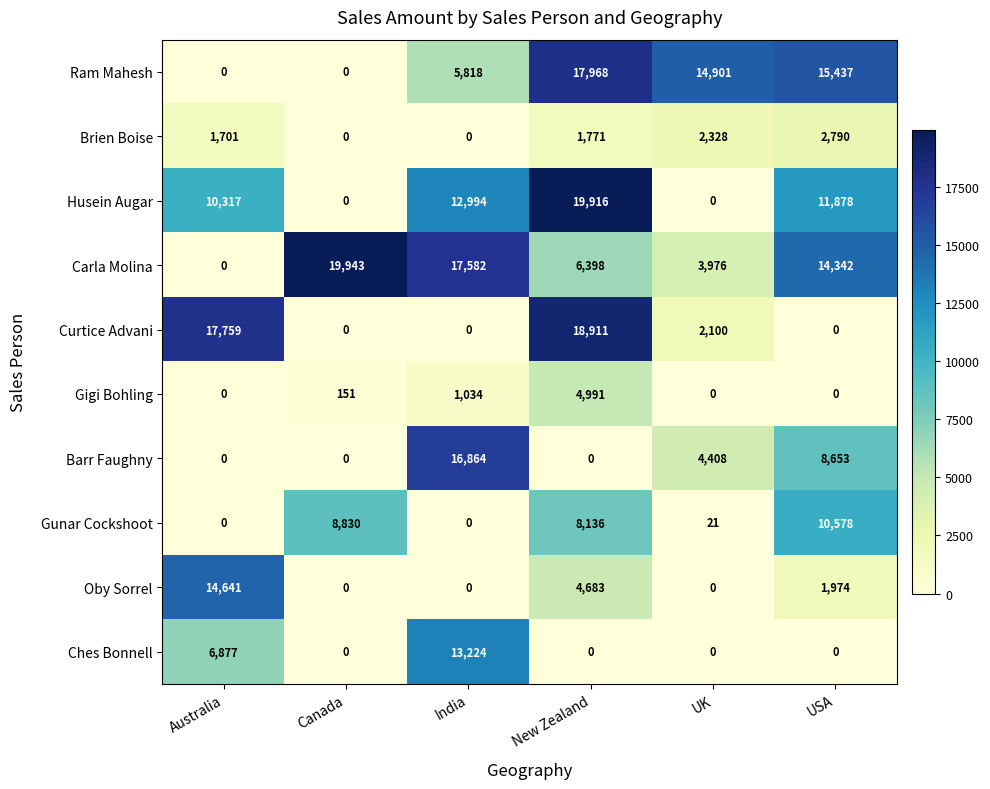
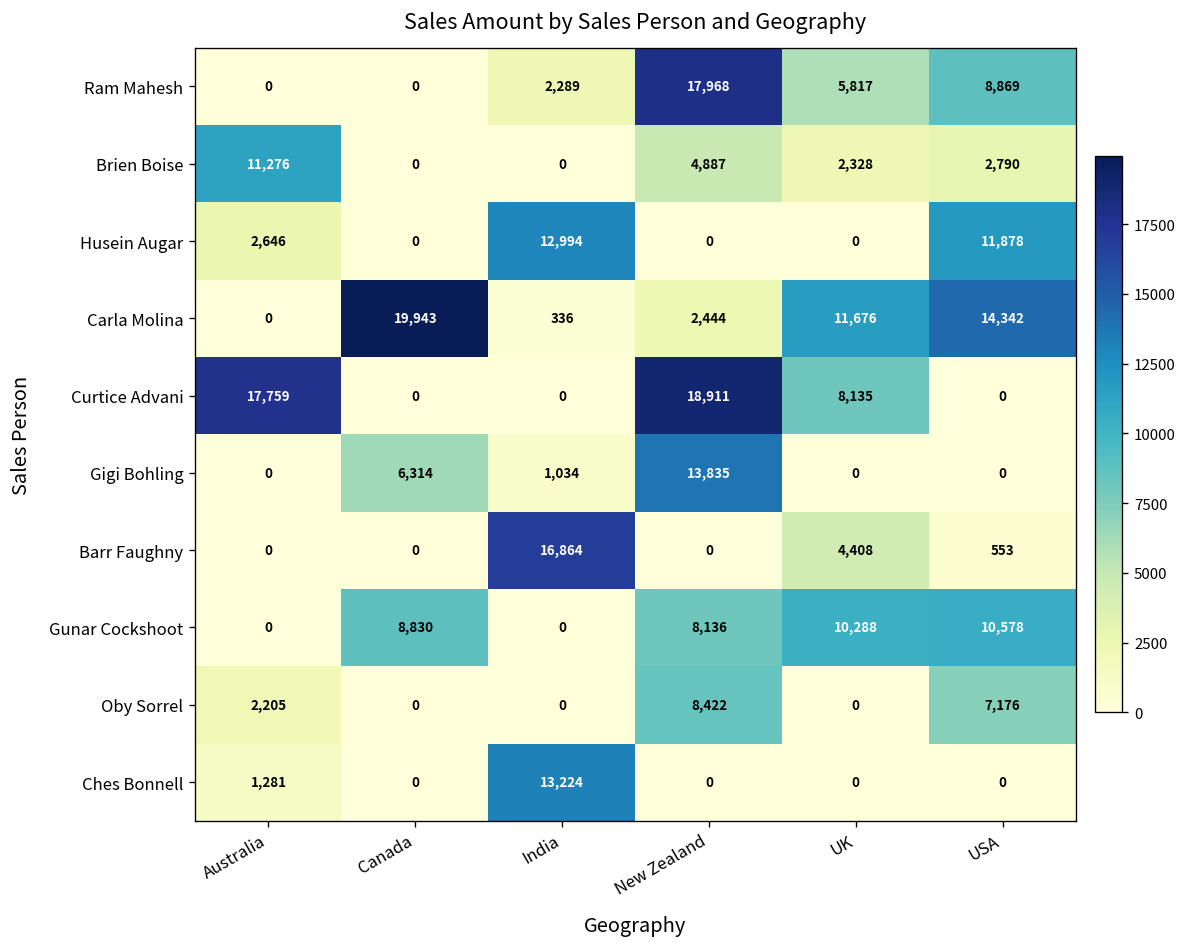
Ram Mahesh, India: 5,818 -> 2,289
Ram Mahesh, UK: 14,901 -> 5,817
Ram Mahesh, USA: 15,437 -> 8,869
Brien Boise, Australia: 1,701 -> 11,276
Brien Boise, New Zealand: 1,771 -> 4,887
Husein Augar, Australia: 10,317 -> 2,646
Husein Augar, New Zealand: 19,916 -> 0
Carla Molina, India: 17,582 -> 336
Carla Molina, New Zealand: 6,398 -> 2,444
Carla Molina, UK: 3,976 -> 11,676
Curtice Advani, UK: 2,100 -> 8,135
Gigi Bohling, Canada: 151 -> 6,314
Gigi Bohling, New Zealand: 4,991 -> 13,835
Barr Faughny, USA: 8,653 -> 553
Gunar Cockshoot, UK: 21 -> 10,288
Oby Sorrel, Australia: 14,641 -> 2,205
Oby Sorrel, New Zealand: 4,683 -> 8,422
Oby Sorrel, USA: 1,974 -> 7,176
Ches Bonnell, Australia: 6,877 -> 1,281
